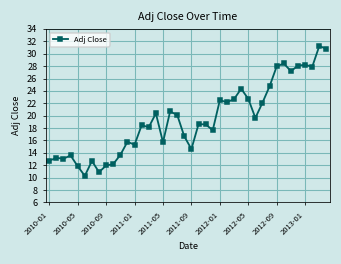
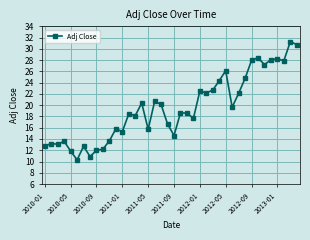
2012-05: 23 -> 26
